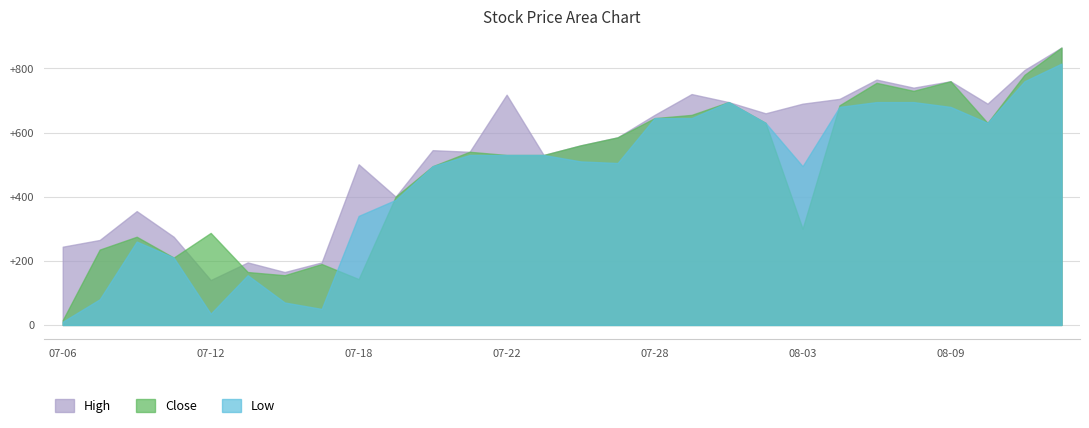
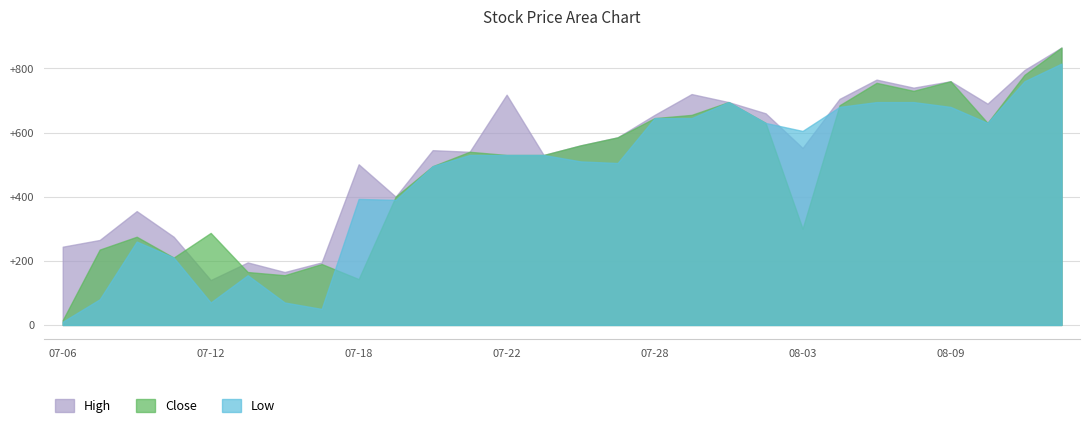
Low, 07-12: +40 -> +70
Low, 07-18: +340 -> +390
High, 08-03: +690 -> +550
Low, 08-03: +500 -> +610
